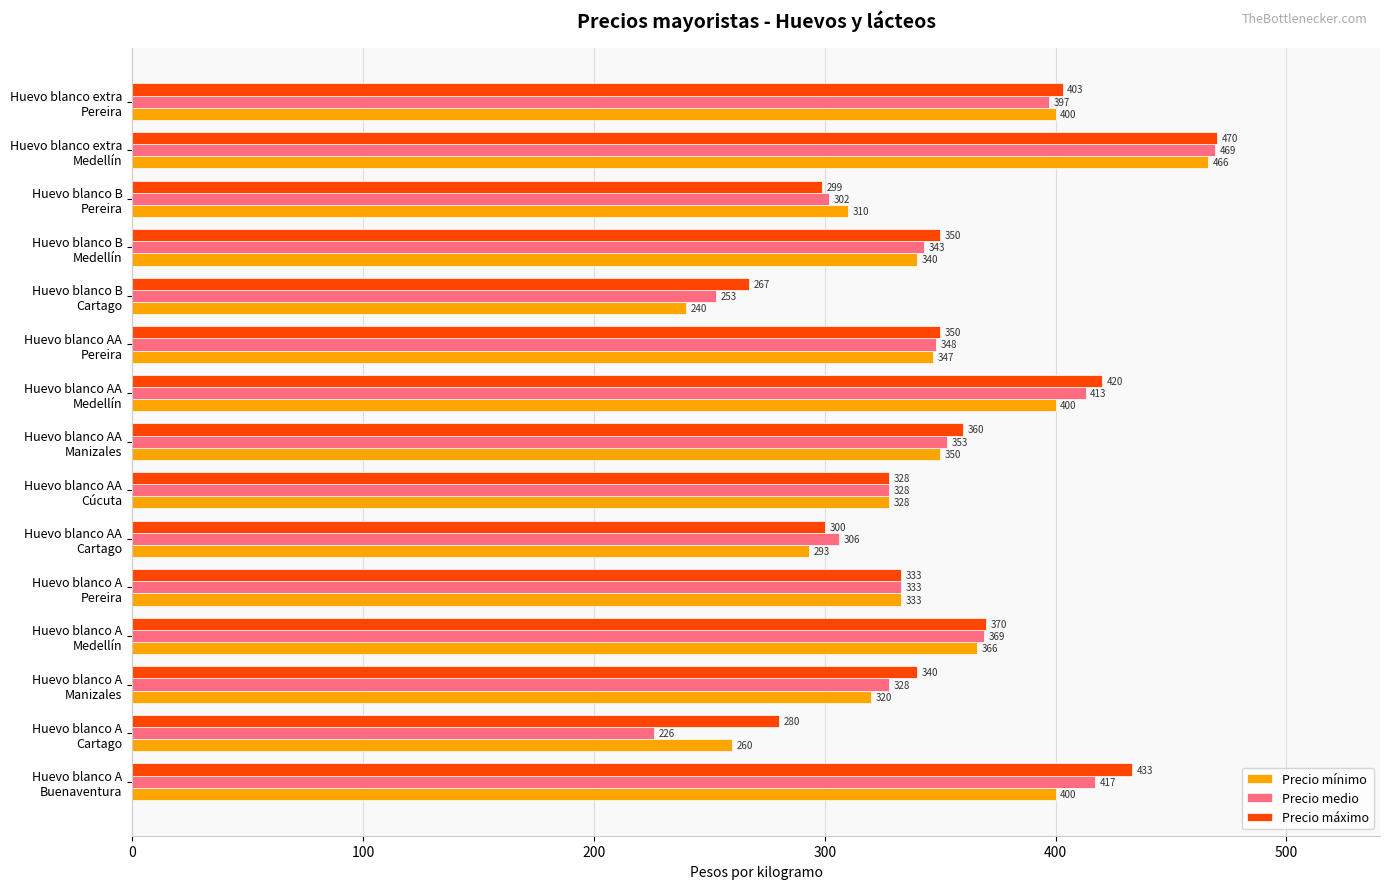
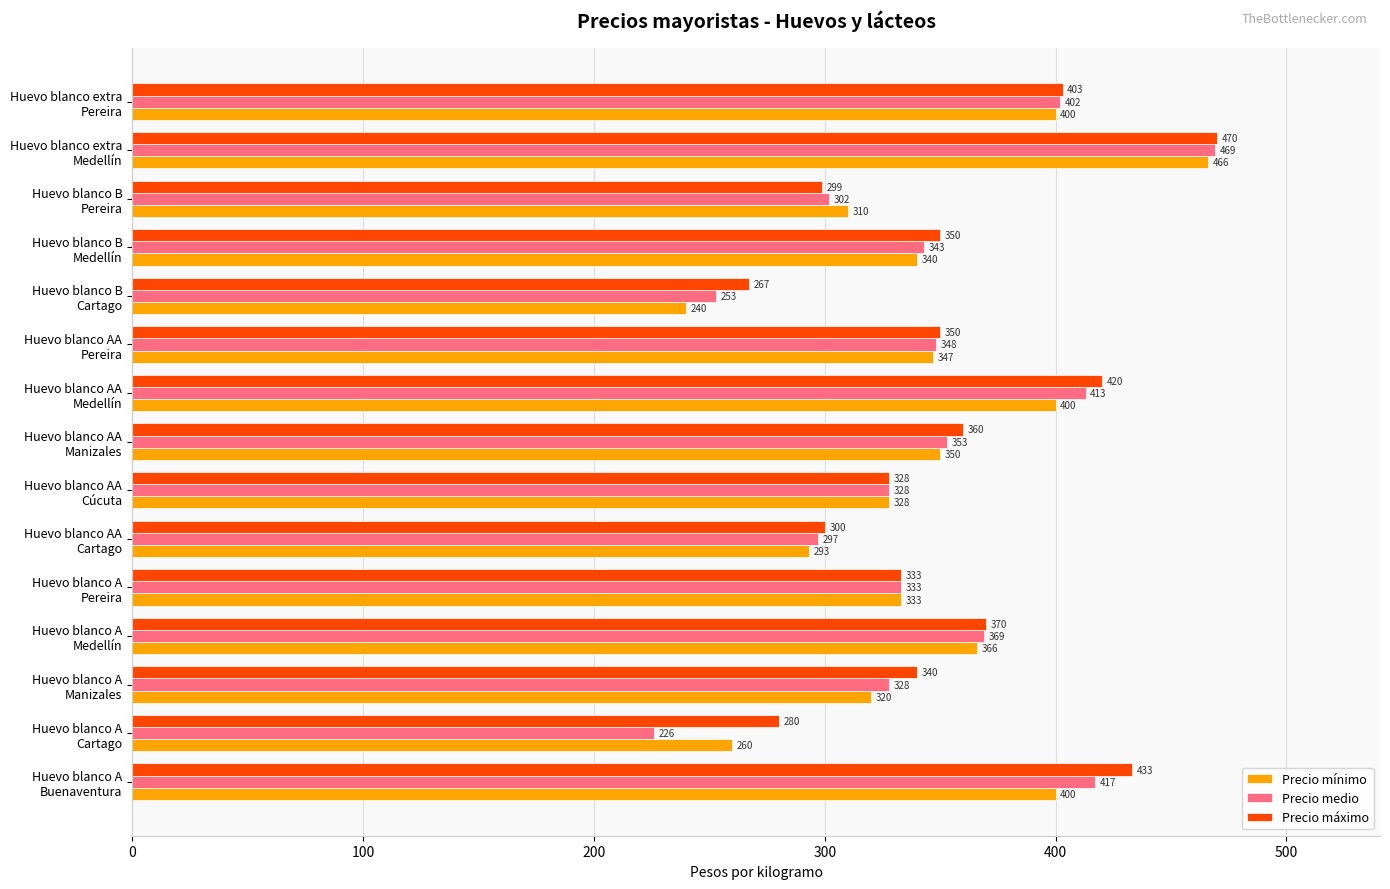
Precio medio, Huevo blanco extra Pereira: 397 -> 402
Precio medio, Huevo blanco AA Cartago: 306 -> 297
